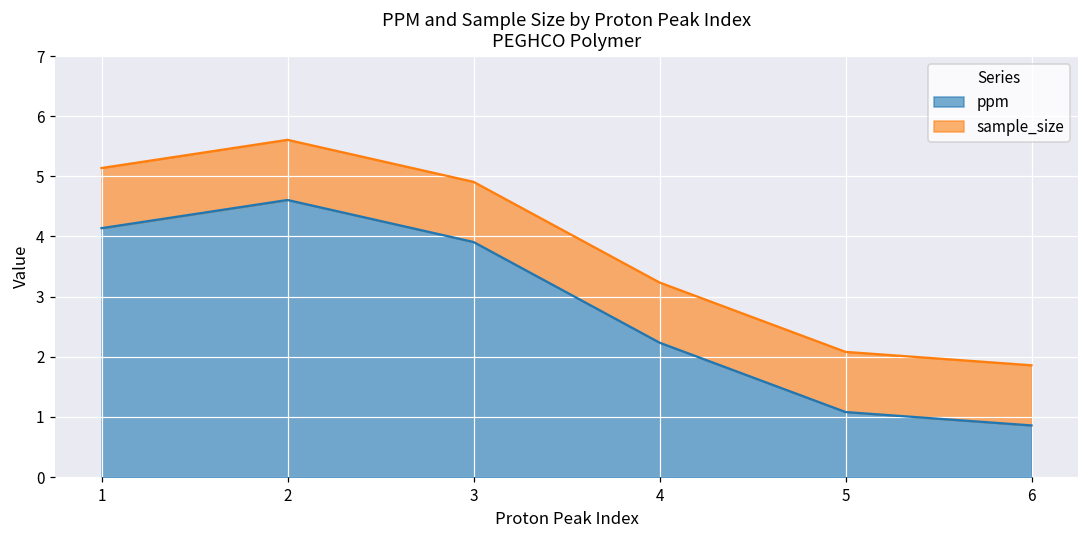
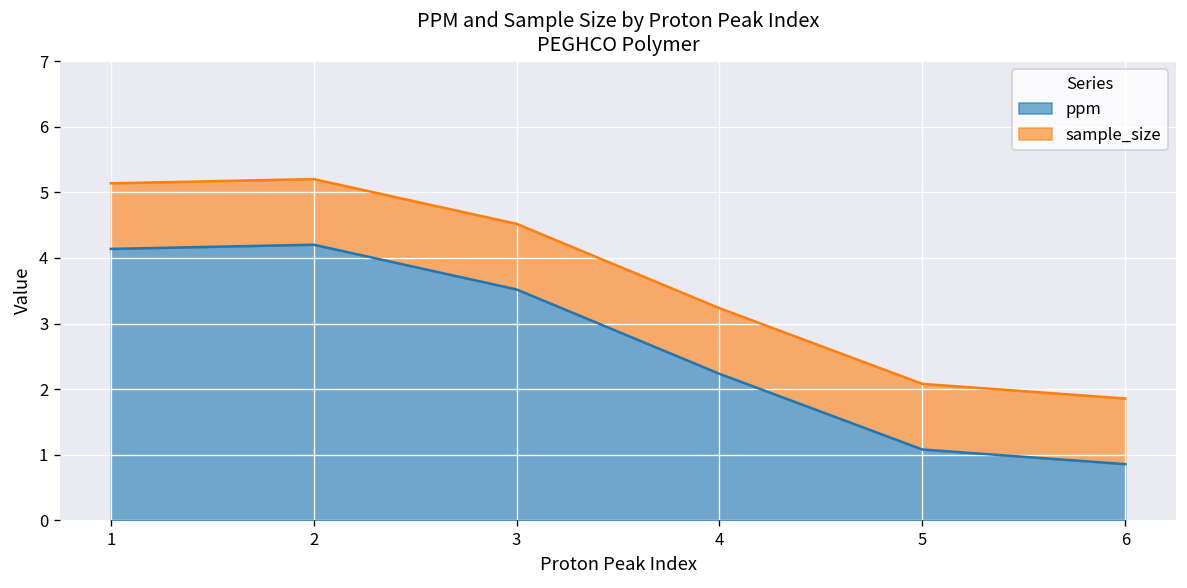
ppm, 2: 4.6 -> 4.2
ppm, 3: 3.9 -> 3.5
